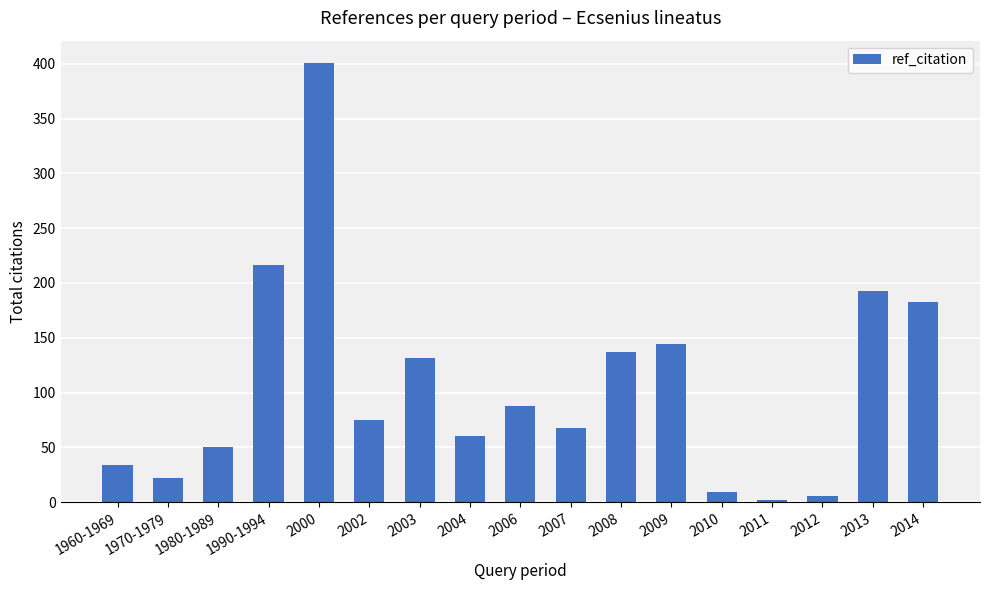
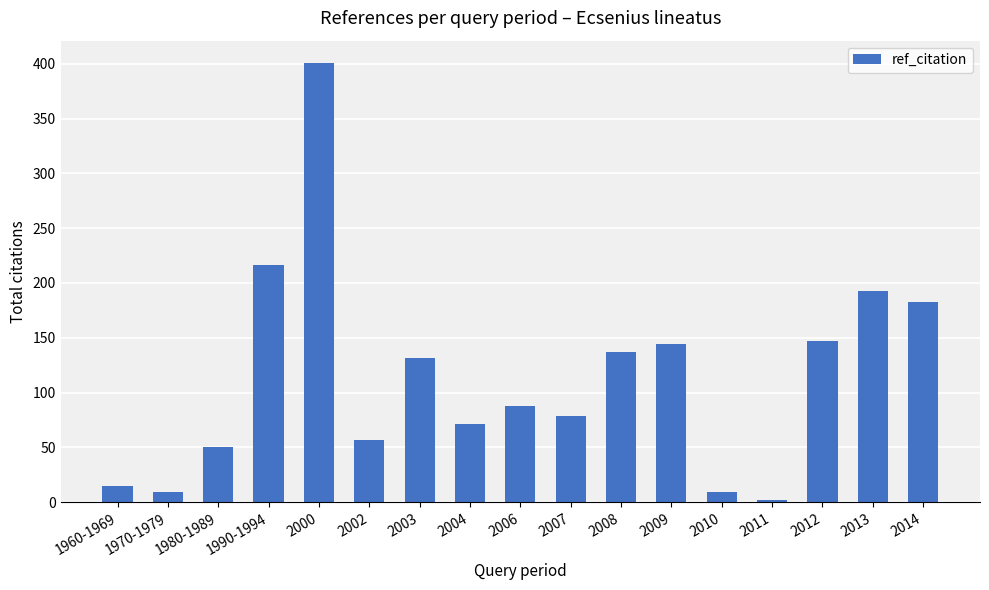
1960-1969: 34 -> 15
1970-1979: 22 -> 9
2002: 75 -> 57
2004: 60 -> 71
2007: 68 -> 79
2012: 6 -> 147
